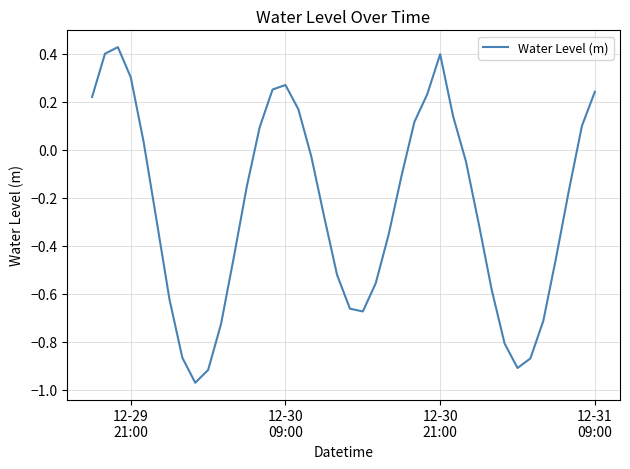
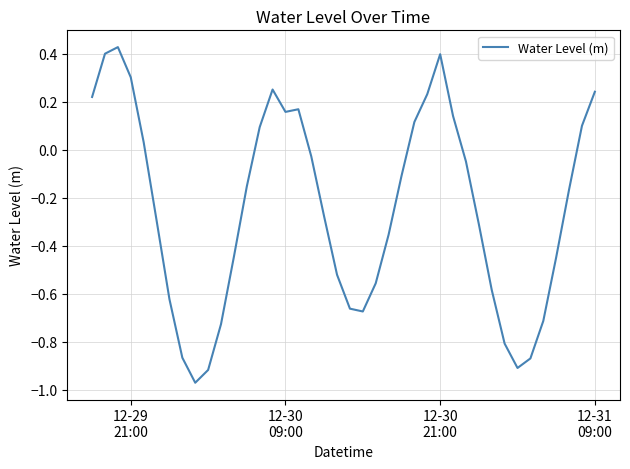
12-30 09:00: 0.27 -> 0.16
